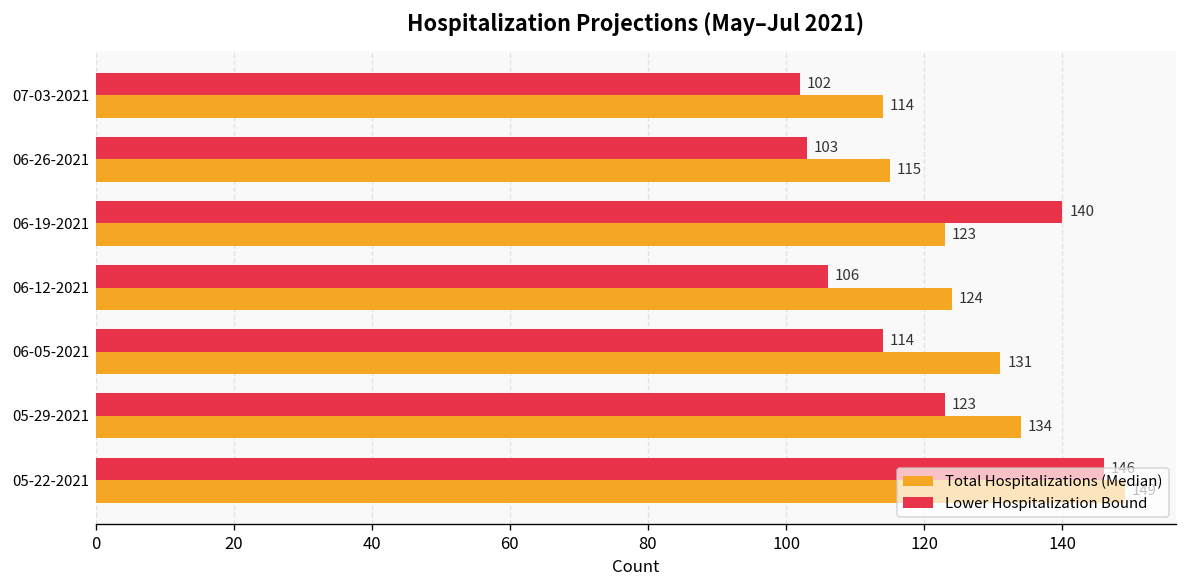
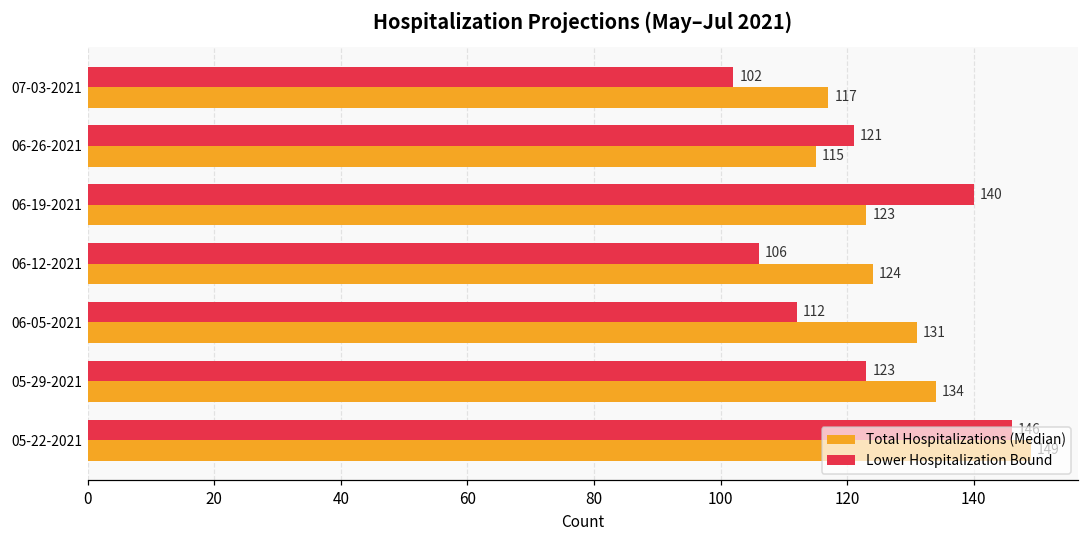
Total Hospitalizations (Median), 07-03-2021: 114 -> 117
Lower Hospitalization Bound, 06-26-2021: 103 -> 121
Lower Hospitalization Bound, 06-05-2021: 114 -> 112
